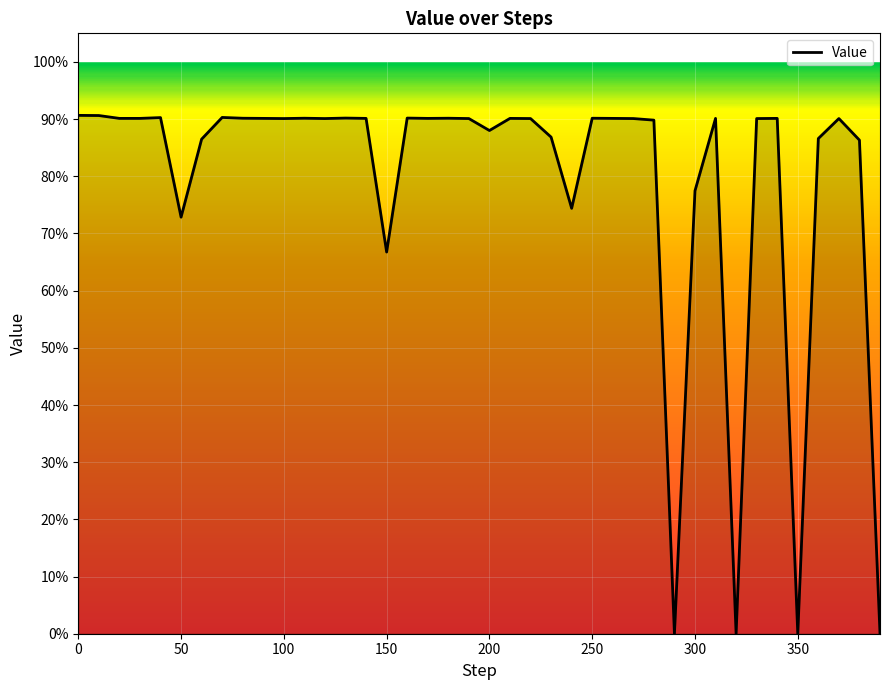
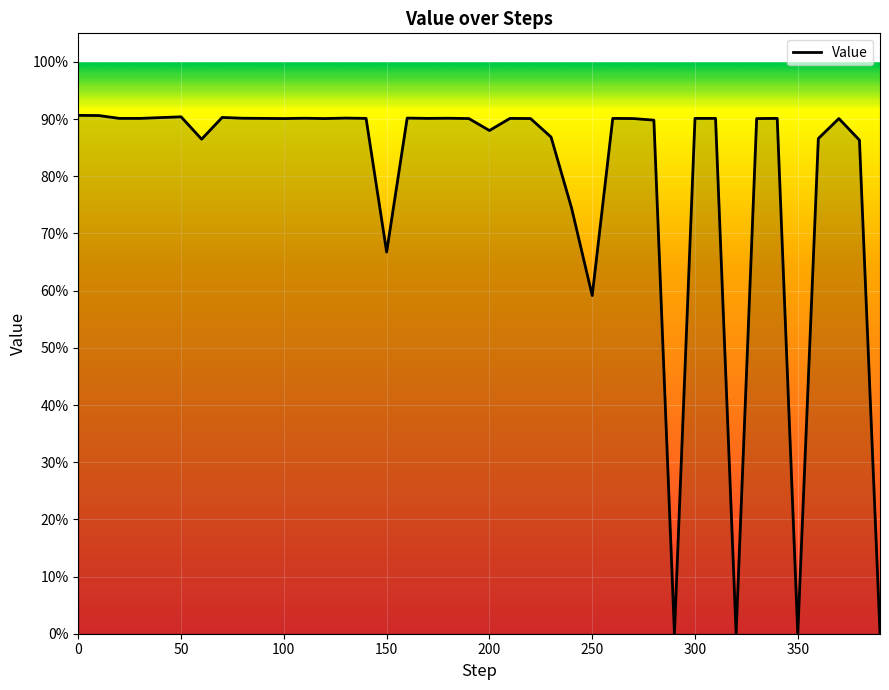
50: 73% -> 90%
250: 90% -> 59%
300: 77% -> 90%
